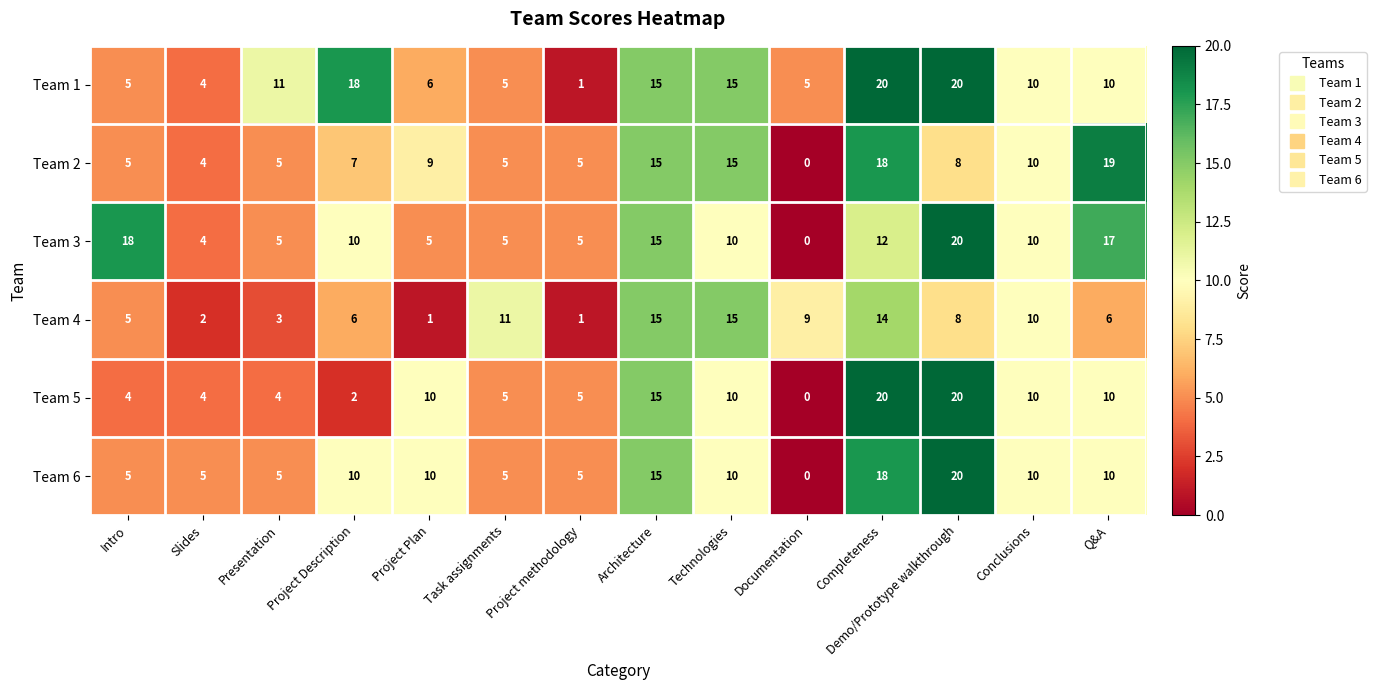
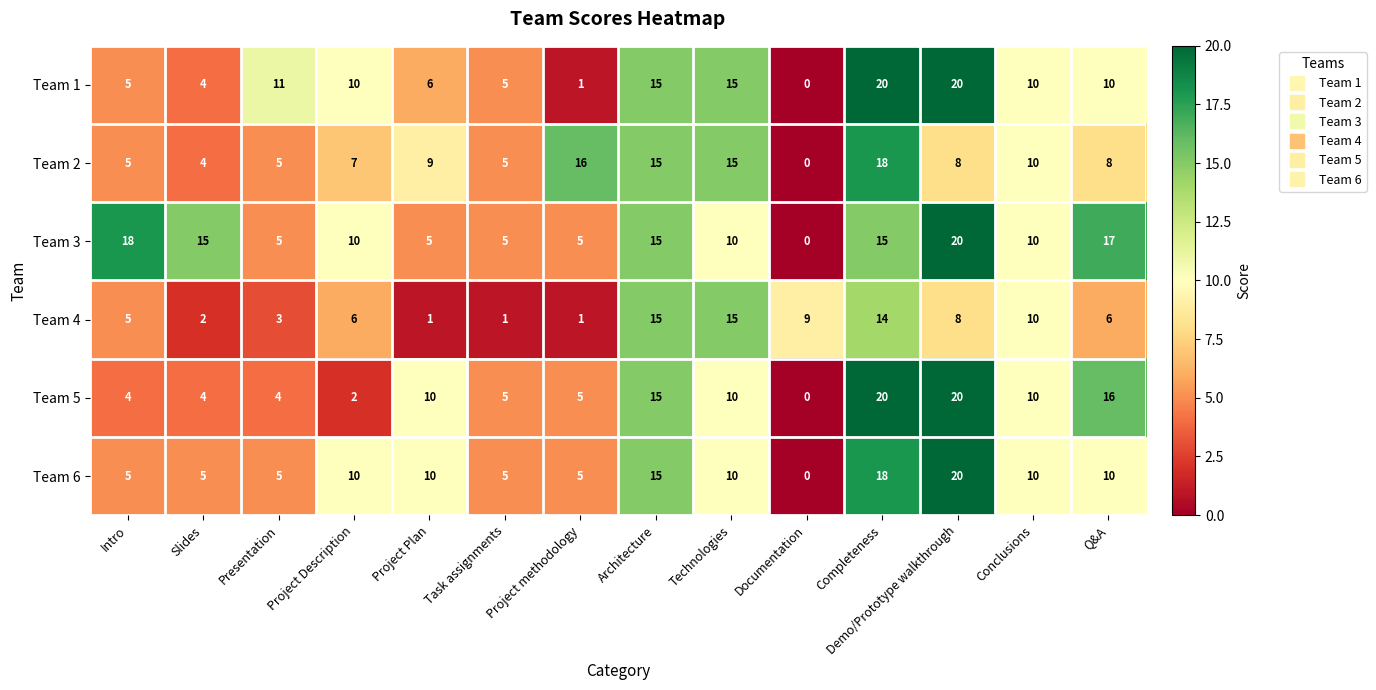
Team 1, Project Description: 18 -> 10
Team 1, Documentation: 5 -> 0
Team 2, Project methodology: 5 -> 16
Team 2, Q&A: 19 -> 8
Team 3, Slides: 4 -> 15
Team 3, Completeness: 12 -> 15
Team 4, Task assignments: 11 -> 1
Team 5, Q&A: 10 -> 16
